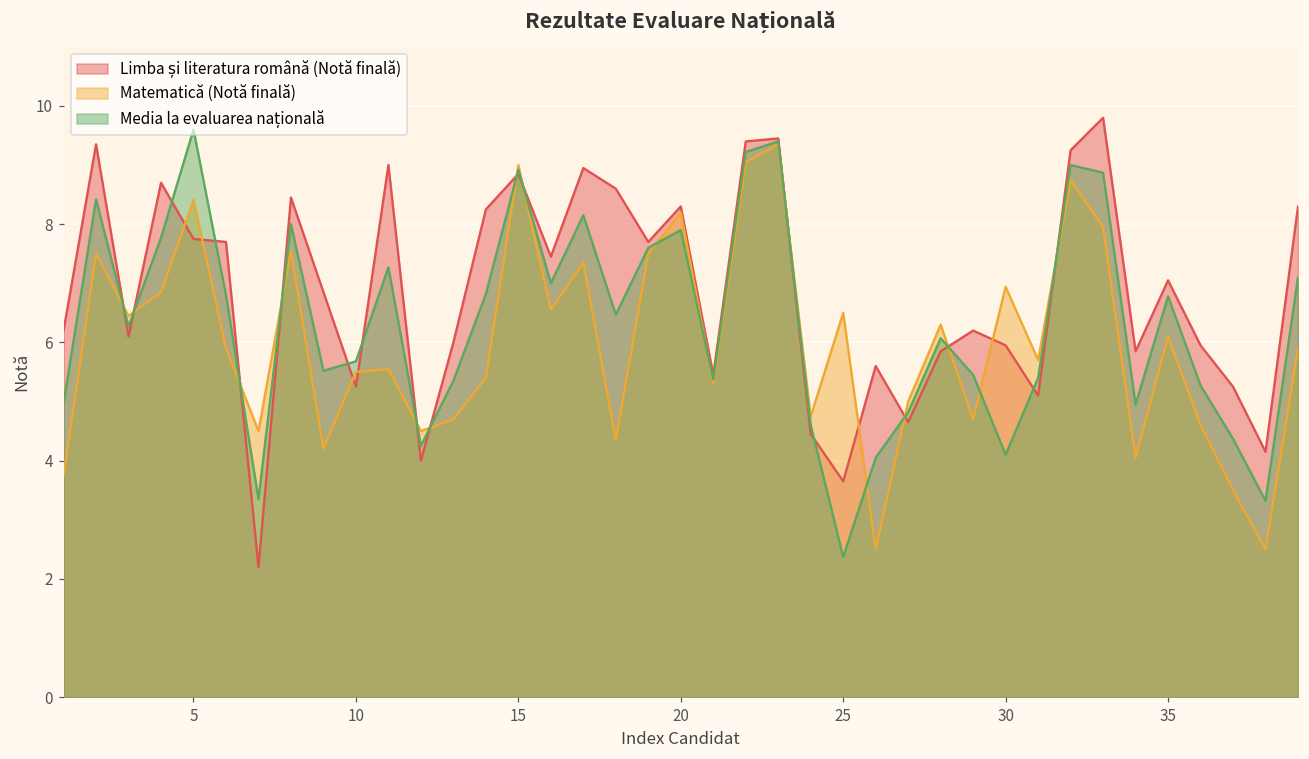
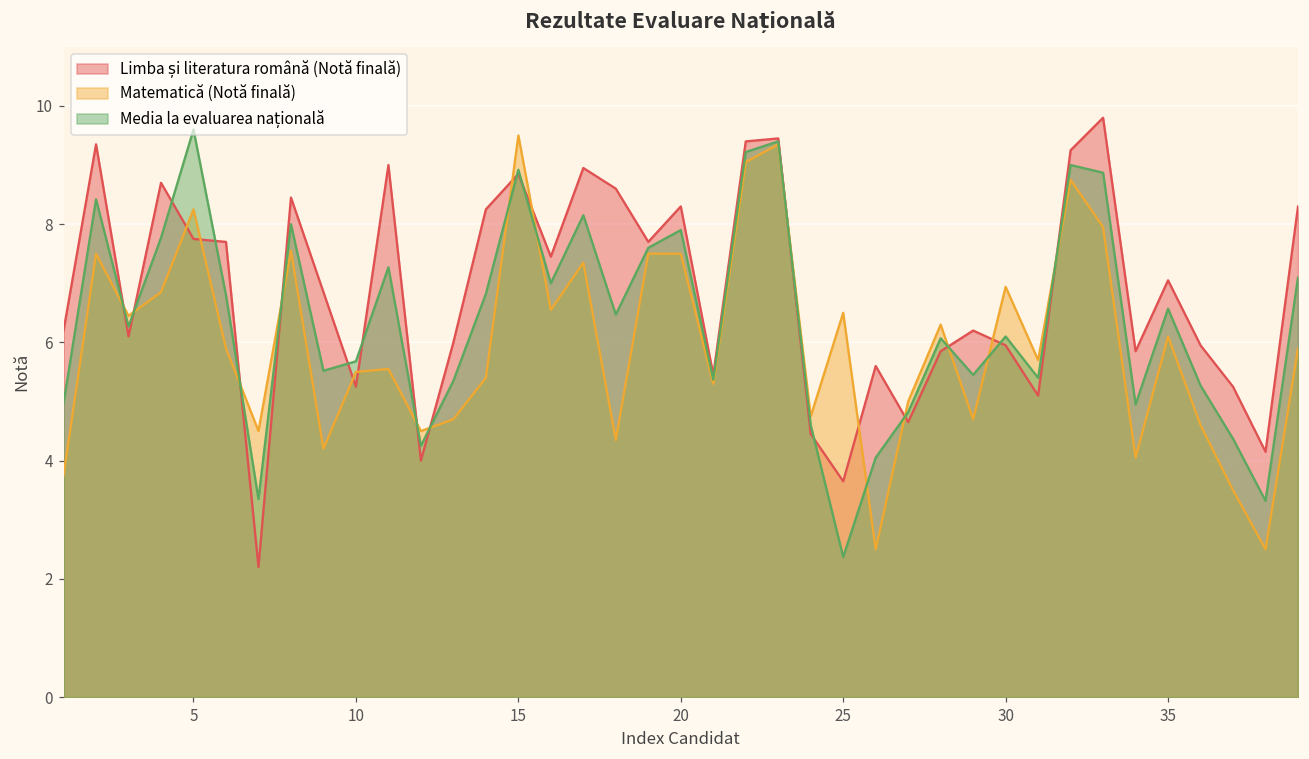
Matematică (Notă finală), 5: 8.4 -> 8.3
Matematică (Notă finală), 15: 9.0 -> 9.5
Matematică (Notă finală), 20: 8.2 -> 7.5
Media la evaluarea națională, 30: 4.1 -> 6.1
Media la evaluarea națională, 35: 6.8 -> 6.6
